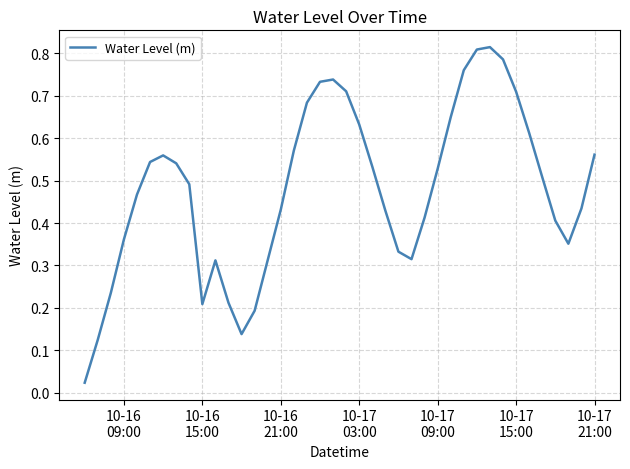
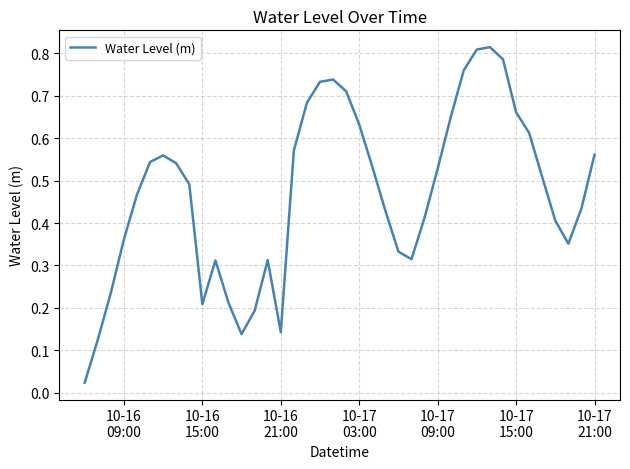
10-16 21:00: 0.43 -> 0.14
10-17 15:00: 0.71 -> 0.66
